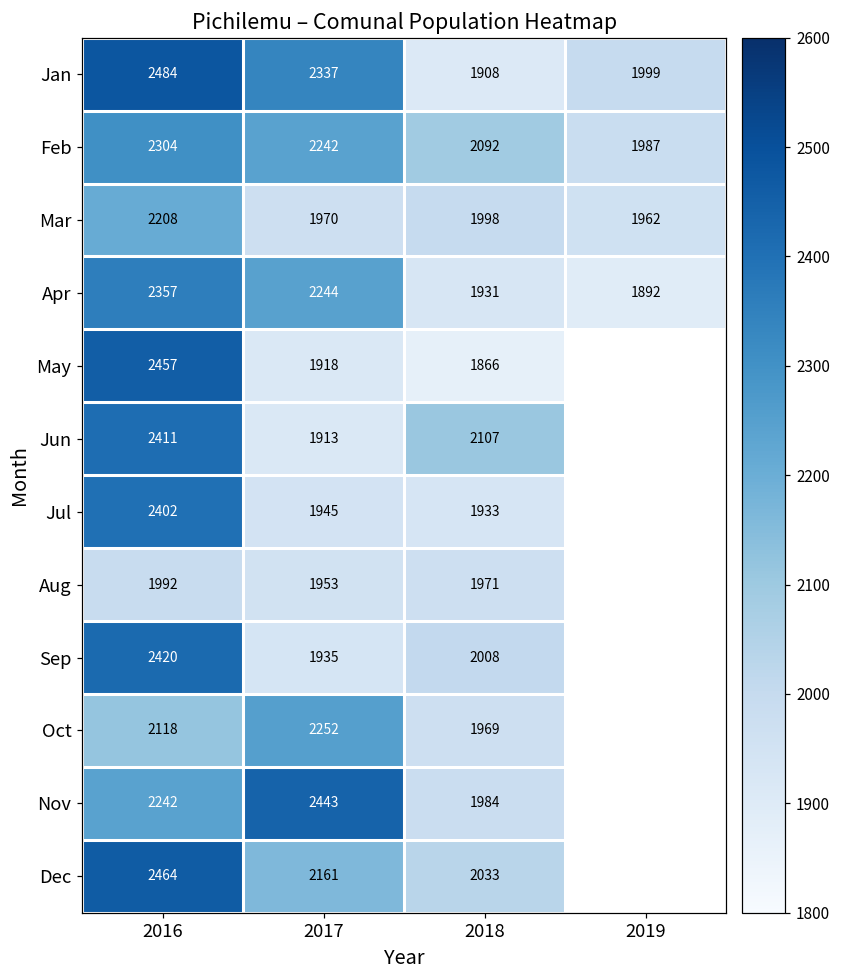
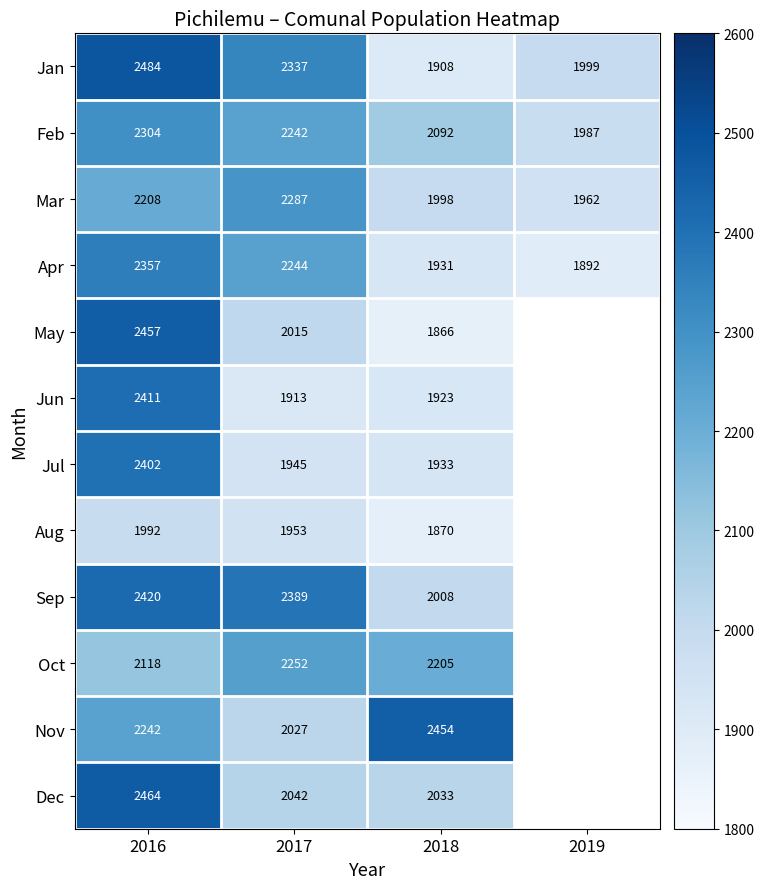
Mar, 2017: 1970 -> 2287
May, 2017: 1918 -> 2015
Jun, 2018: 2107 -> 1923
Aug, 2018: 1971 -> 1870
Sep, 2017: 1935 -> 2389
Oct, 2018: 1969 -> 2205
Nov, 2017: 2443 -> 2027
Nov, 2018: 1984 -> 2454
Dec, 2017: 2161 -> 2042
